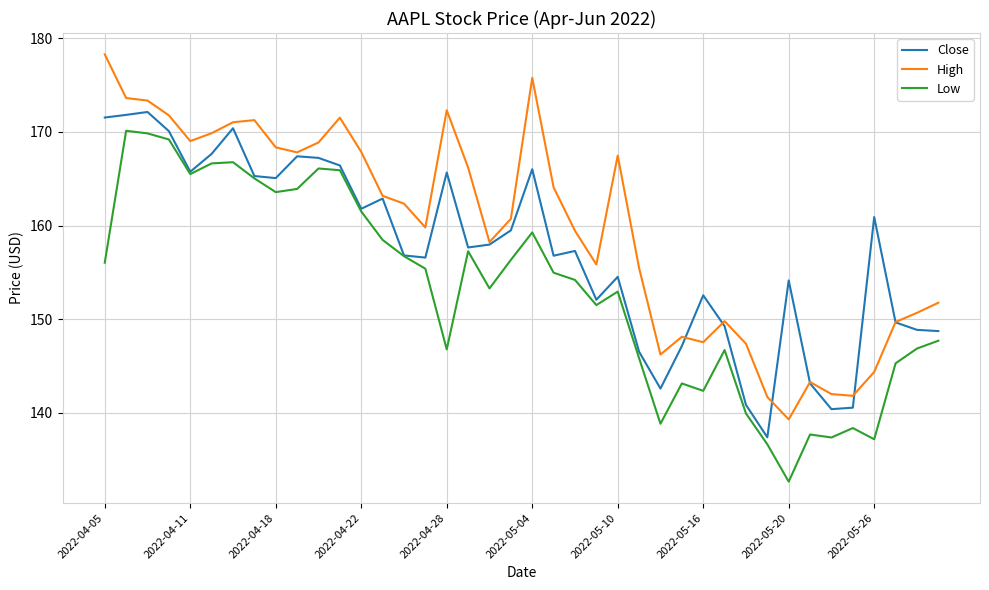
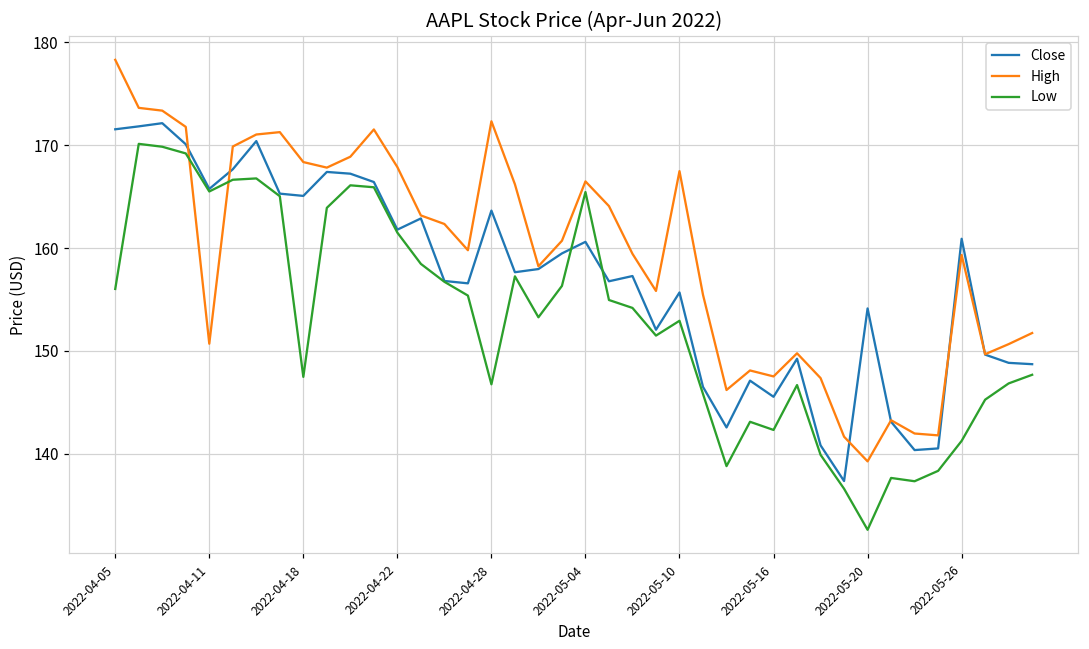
High, 2022-04-11: 169 -> 151
Low, 2022-04-18: 164 -> 147
Close, 2022-04-28: 166 -> 164
Close, 2022-05-04: 166 -> 161
High, 2022-05-04: 176 -> 166
Low, 2022-05-04: 159 -> 165
Close, 2022-05-10: 155 -> 156
Close, 2022-05-16: 153 -> 146
High, 2022-05-26: 144 -> 159
Low, 2022-05-26: 137 -> 141
